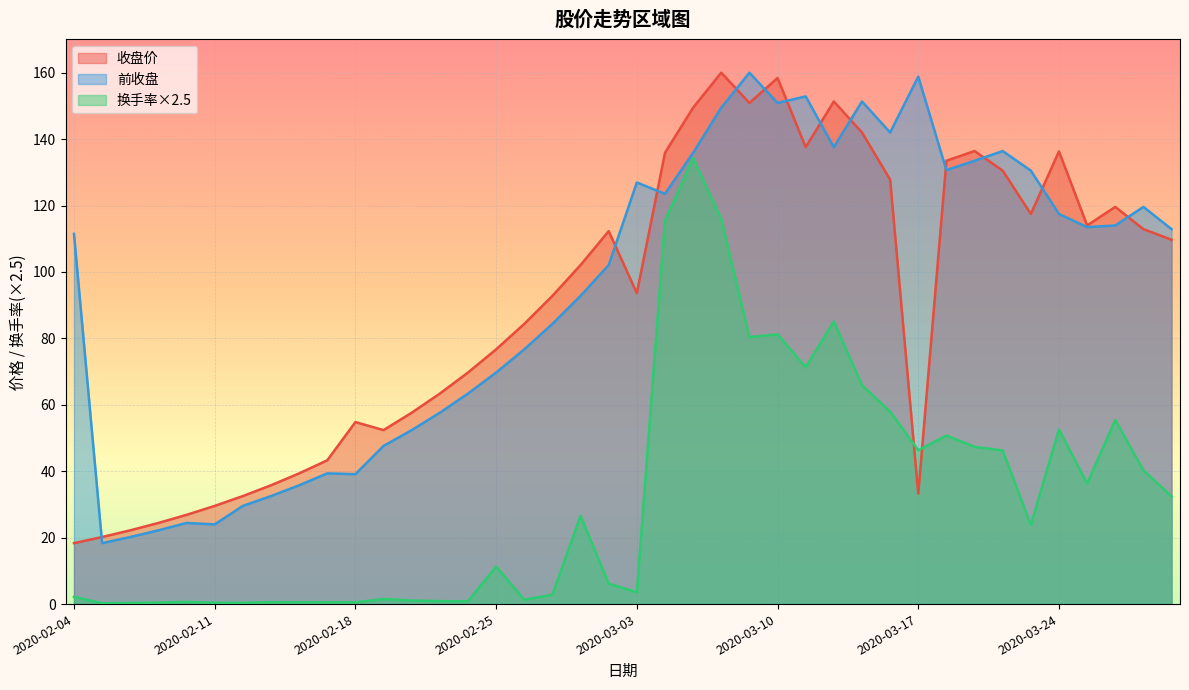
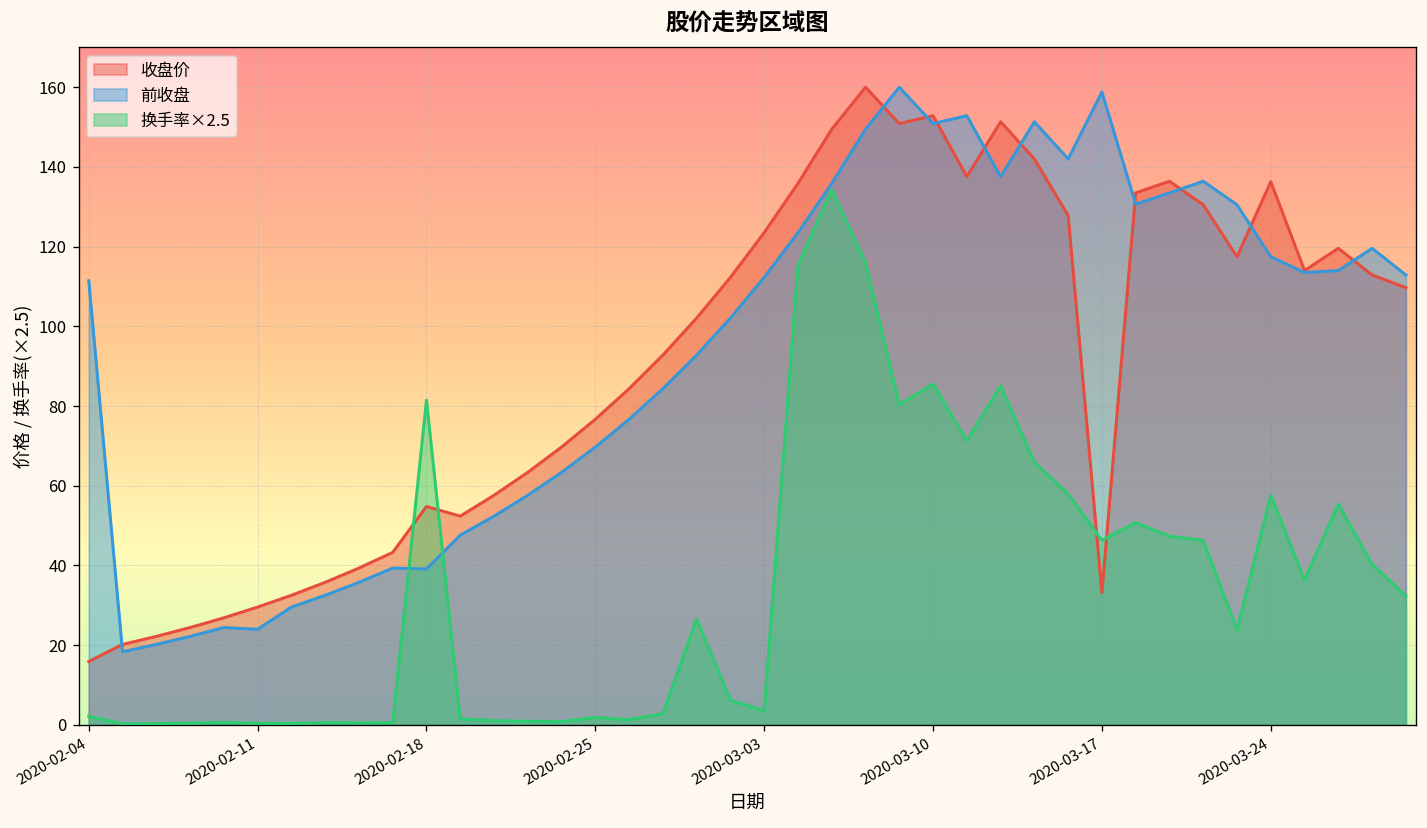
收盘价, 2020-02-04: 18 -> 16
换手率×2.5, 2020-02-18: 1 -> 82
换手率×2.5, 2020-02-25: 11 -> 2
收盘价, 2020-03-03: 94 -> 124
前收盘, 2020-03-03: 127 -> 112
收盘价, 2020-03-10: 158 -> 153
换手率×2.5, 2020-03-10: 81 -> 86
换手率×2.5, 2020-03-24: 53 -> 58
